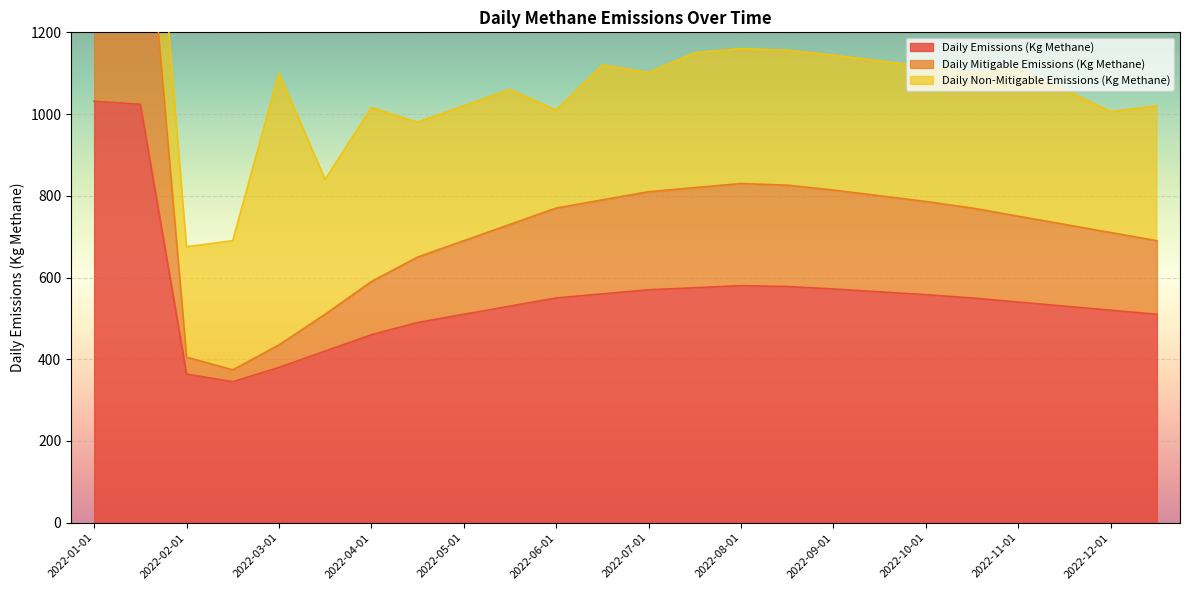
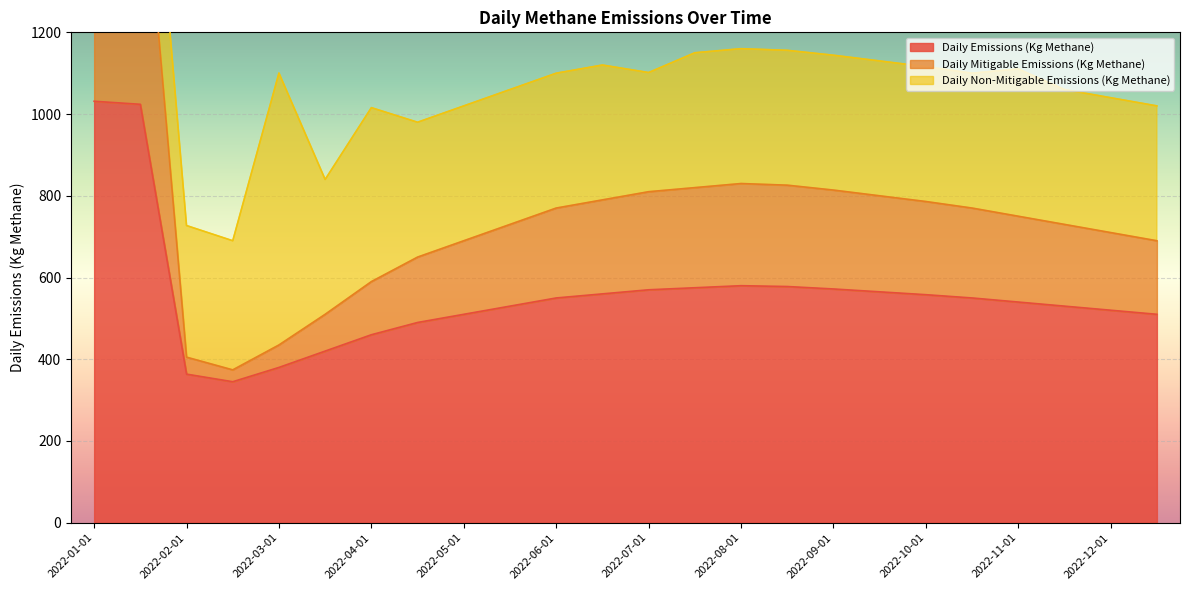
Daily Non-Mitigable Emissions (Kg Methane), 2022-02-01: 270 -> 320
Daily Non-Mitigable Emissions (Kg Methane), 2022-06-01: 240 -> 330
Daily Non-Mitigable Emissions (Kg Methane), 2022-12-01: 300 -> 330
